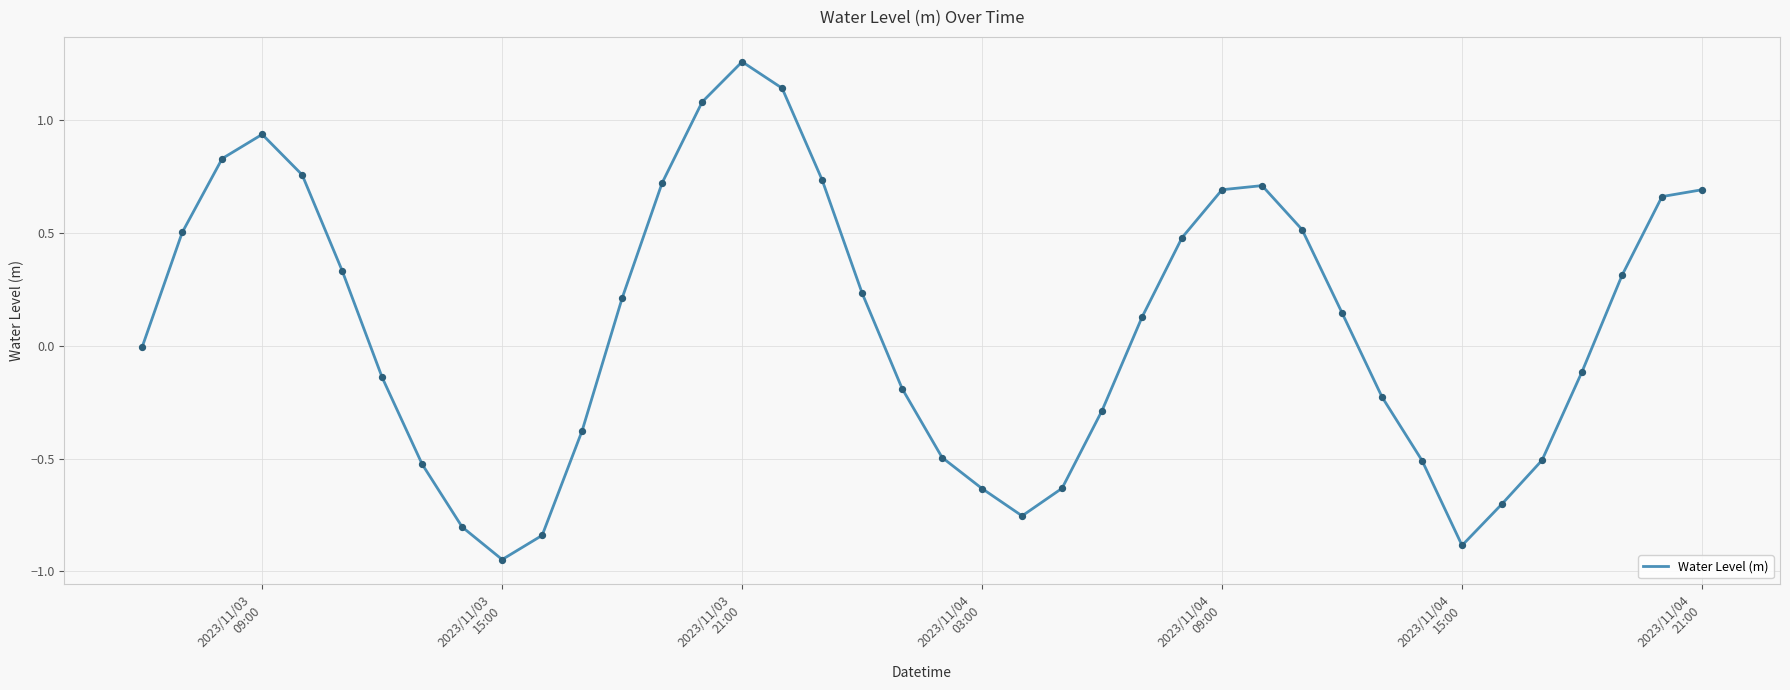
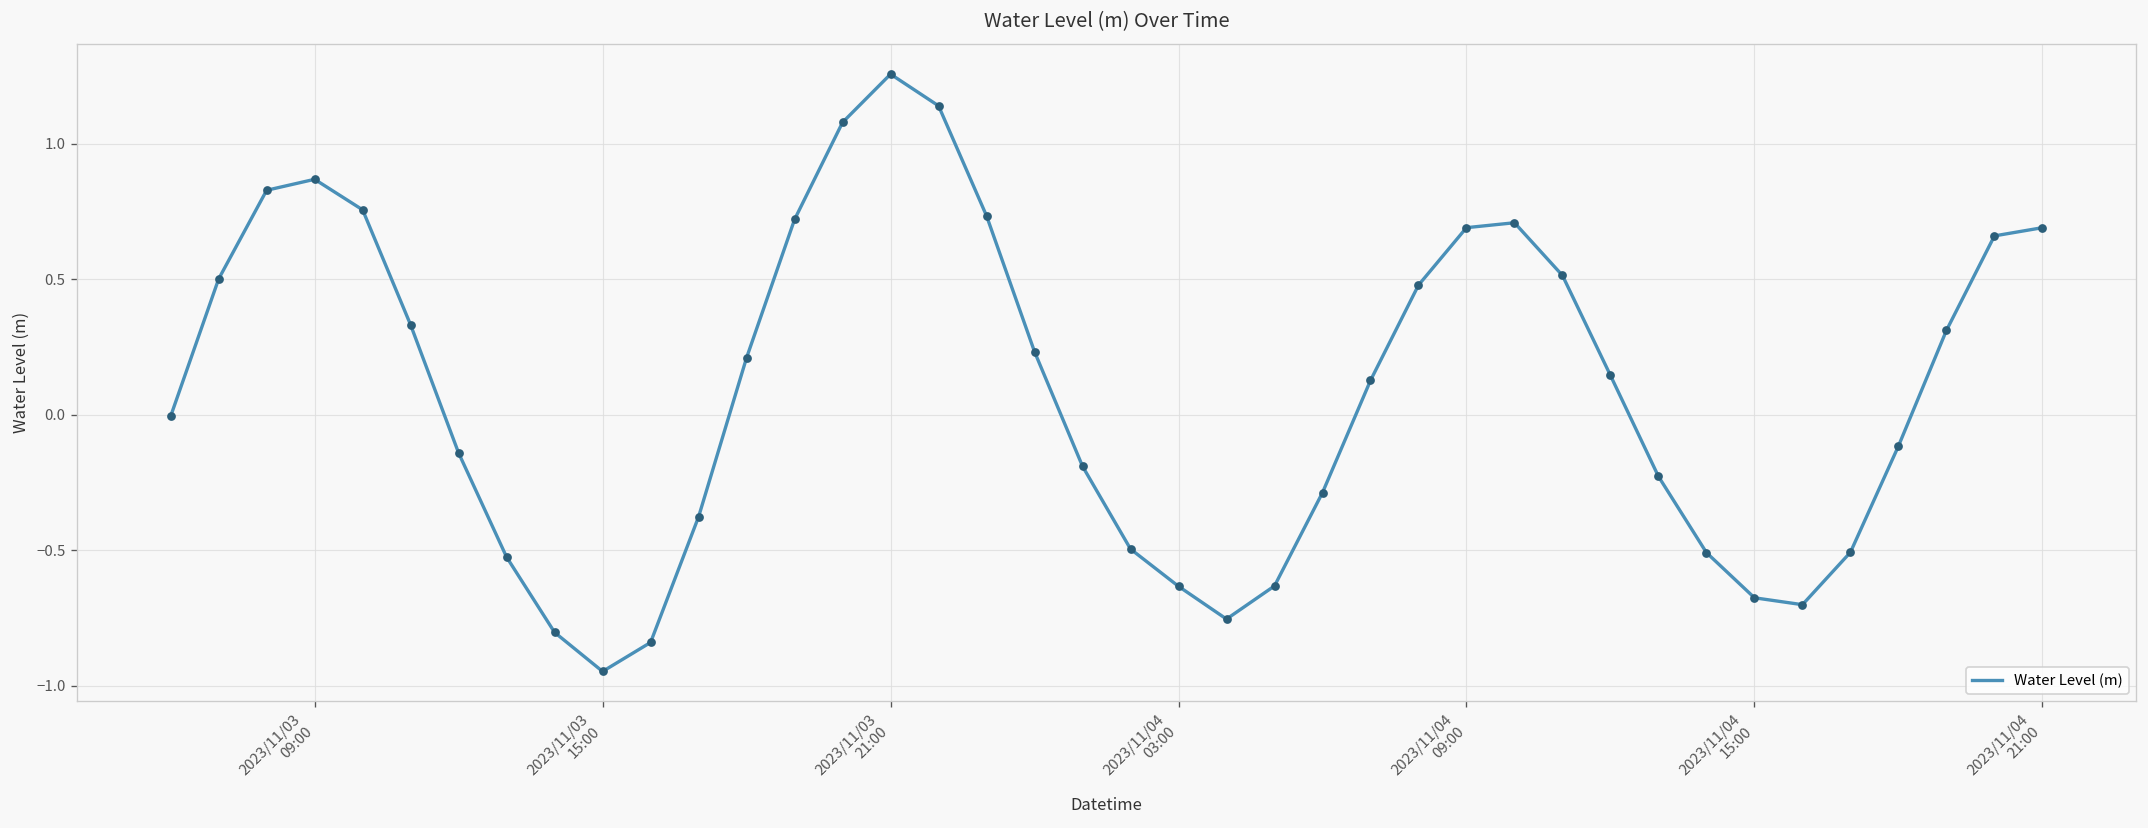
2023/11/03 09:00: 0.94 -> 0.87
2023/11/04 15:00: -0.88 -> -0.68
